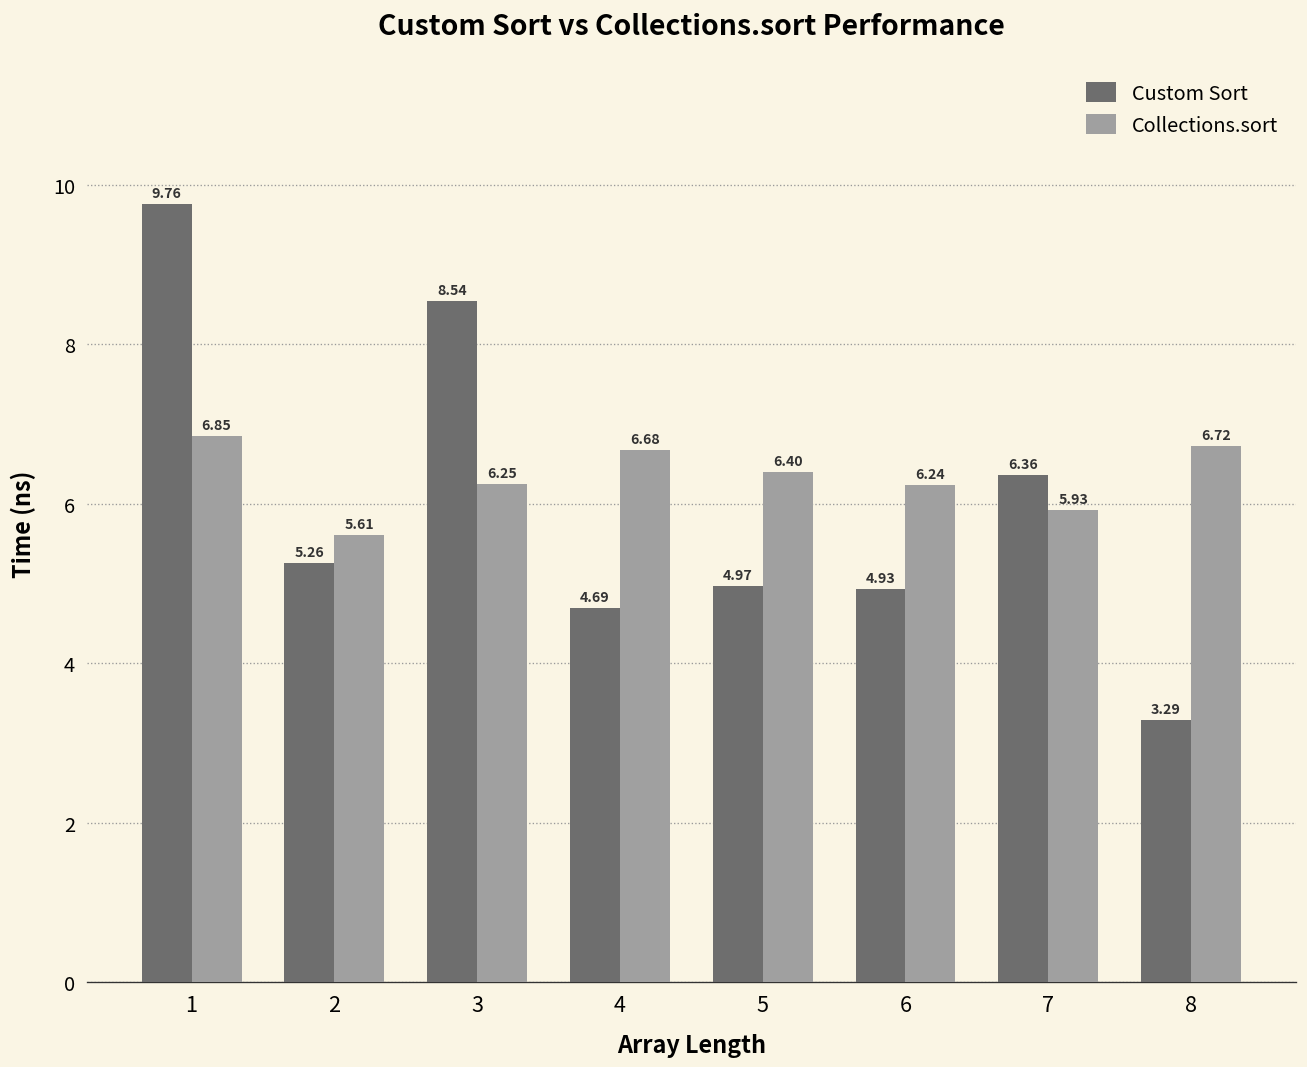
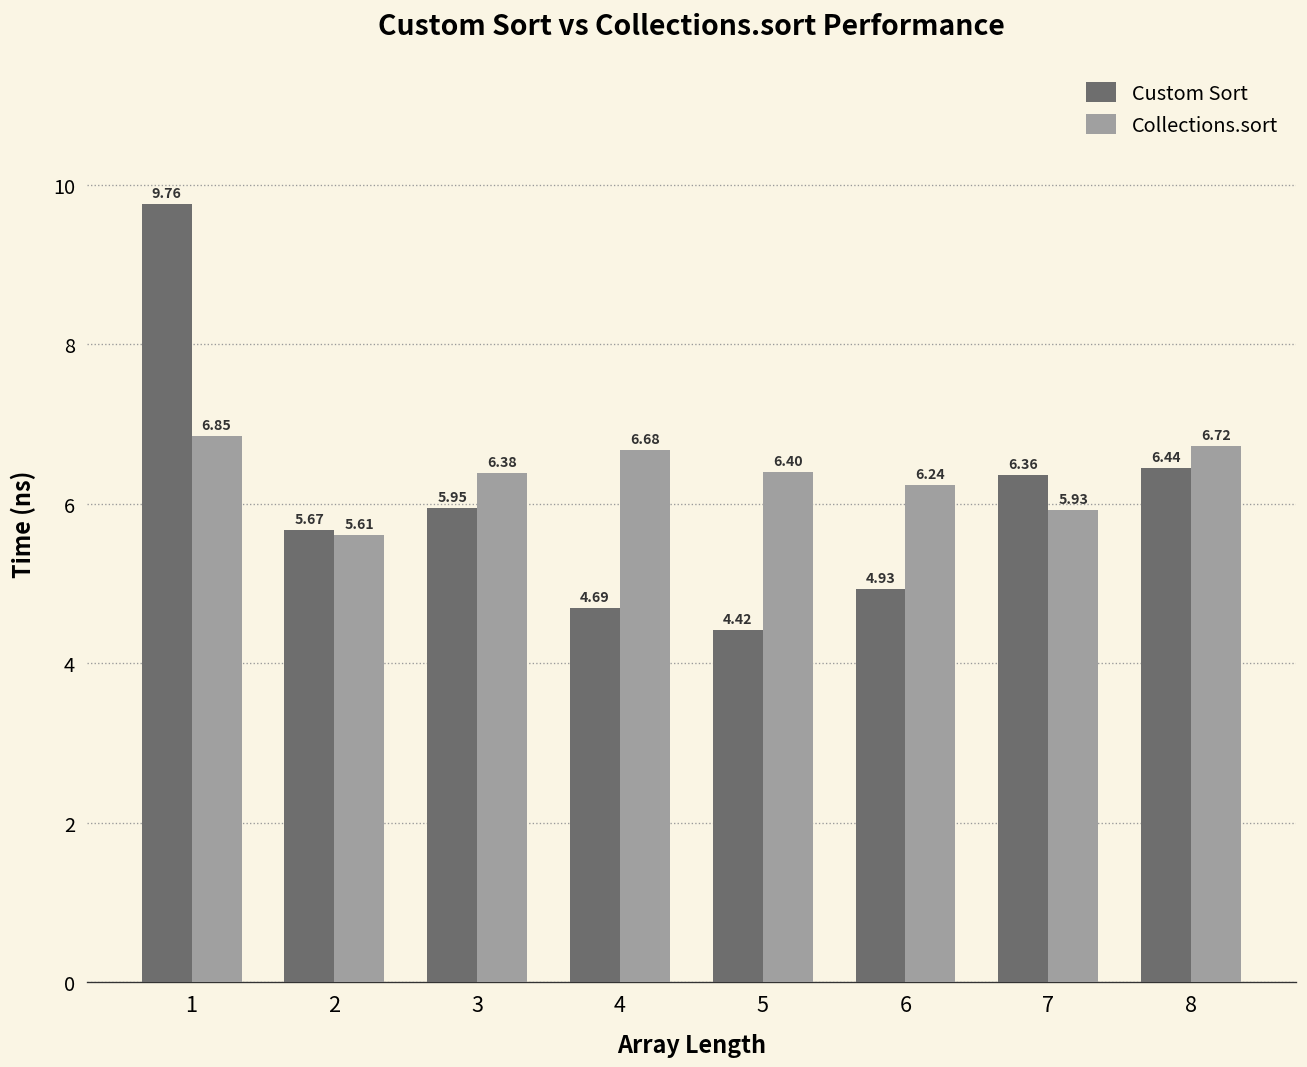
Custom Sort, 2: 5.26 -> 5.67
Custom Sort, 3: 8.54 -> 5.95
Collections.sort, 3: 6.25 -> 6.38
Custom Sort, 5: 4.97 -> 4.42
Custom Sort, 8: 3.29 -> 6.44
